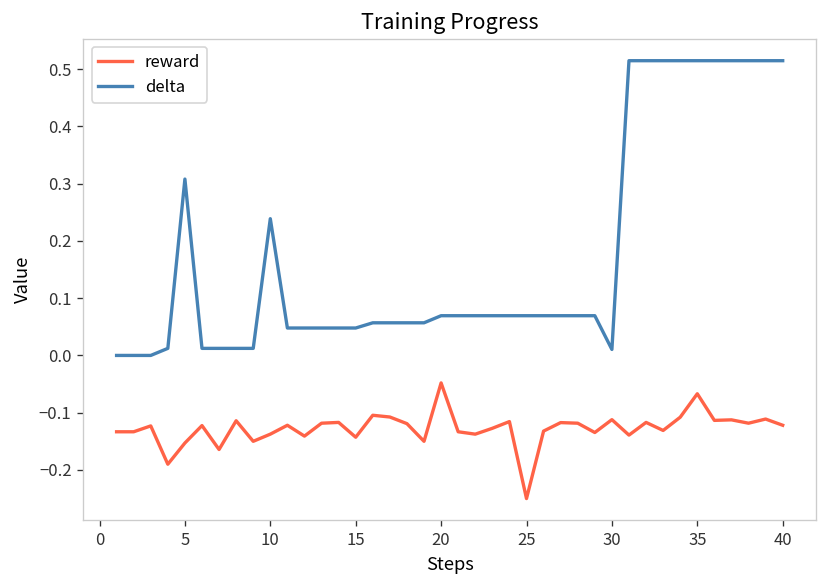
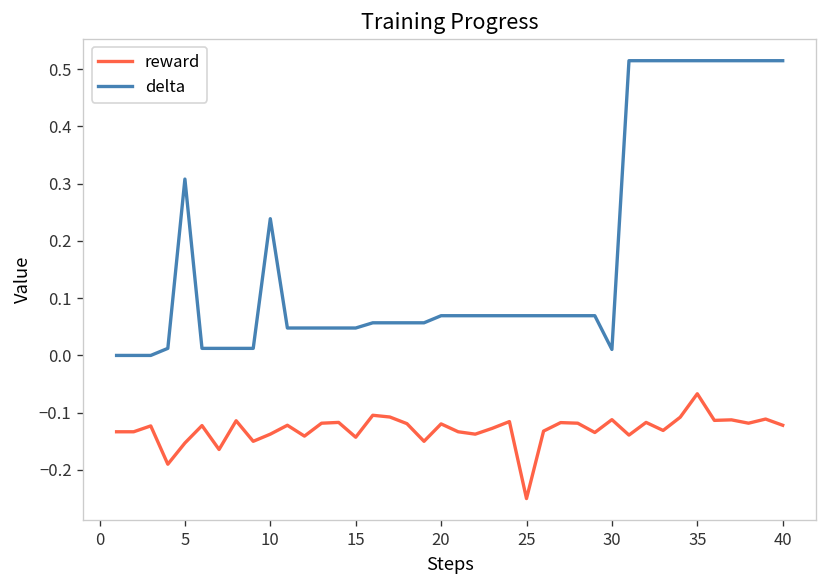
reward, 20: -0.05 -> -0.12
